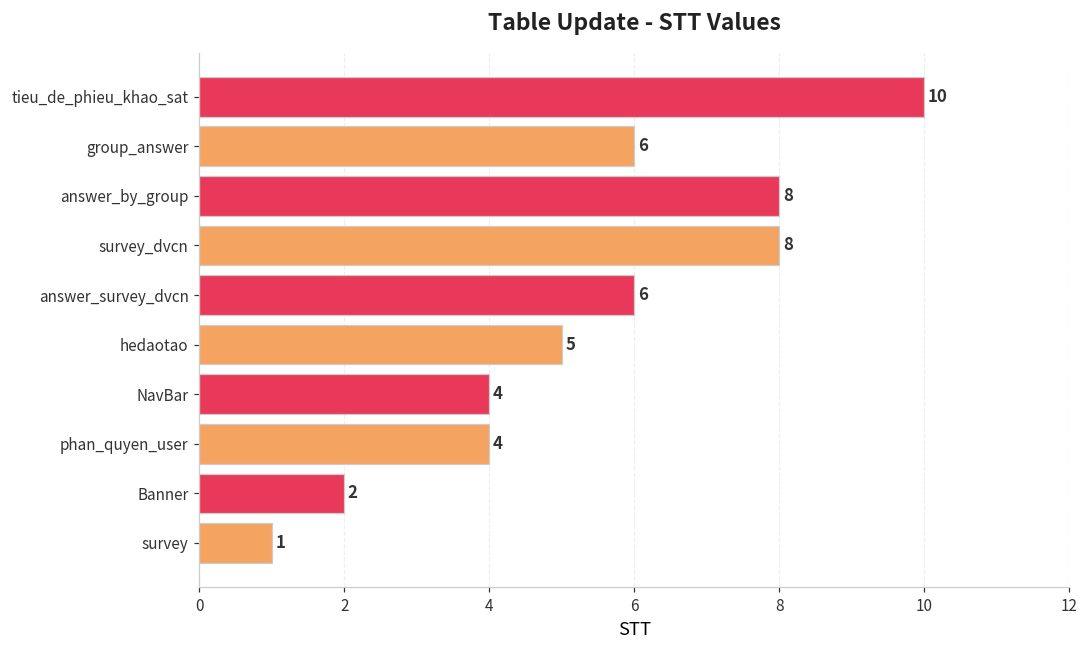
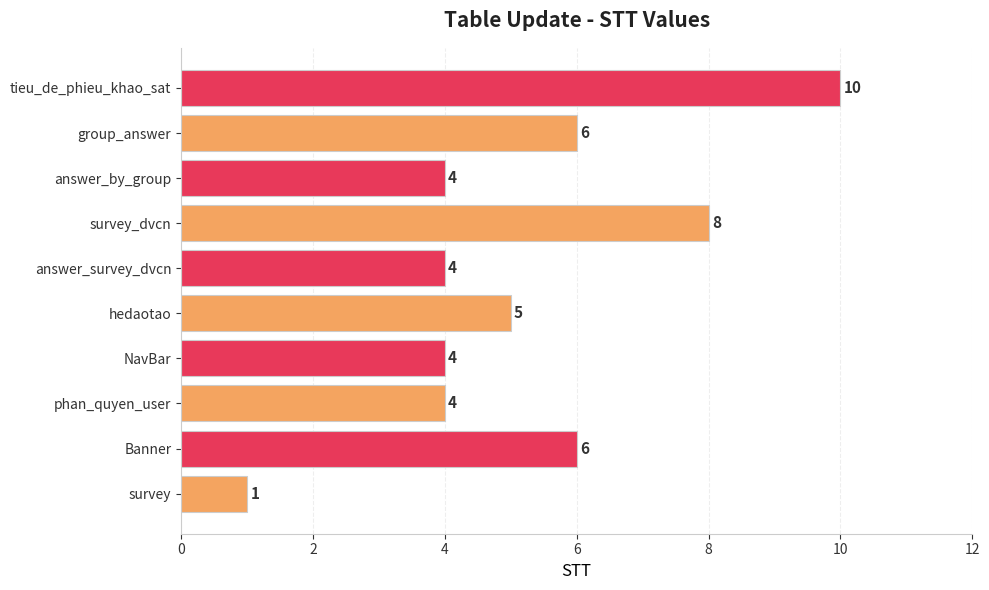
answer_by_group: 8 -> 4
answer_survey_dvcn: 6 -> 4
Banner: 2 -> 6
